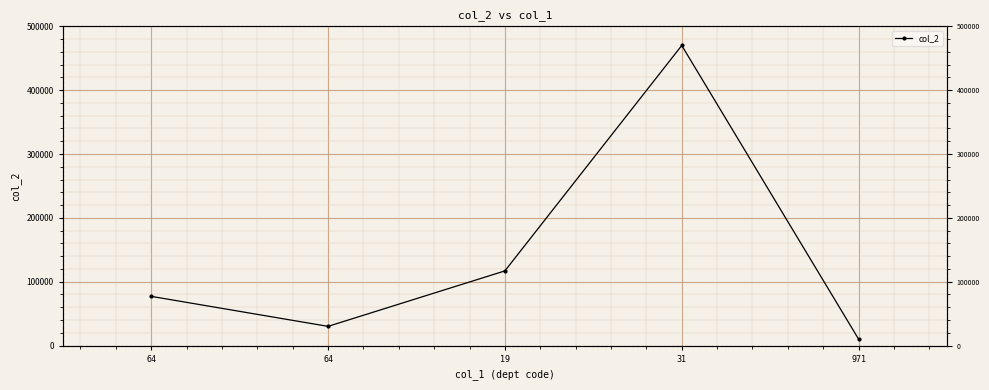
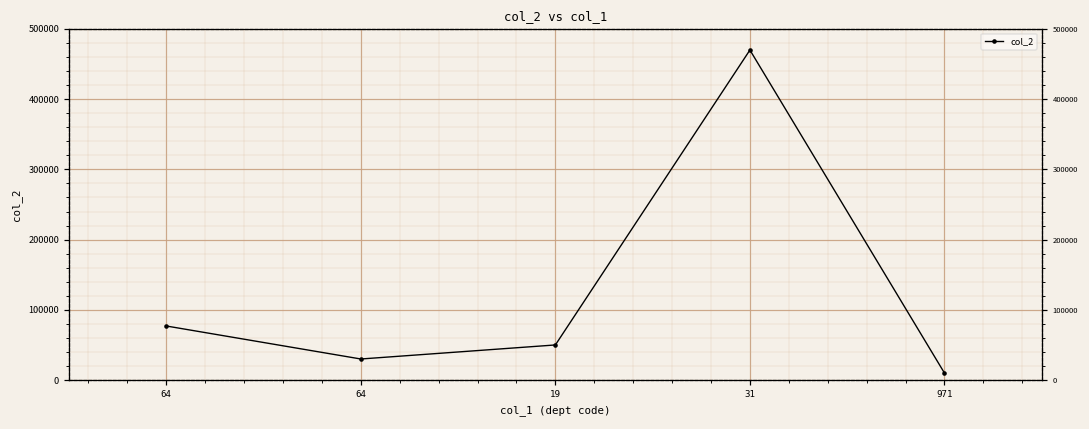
19: 120000 -> 50000
